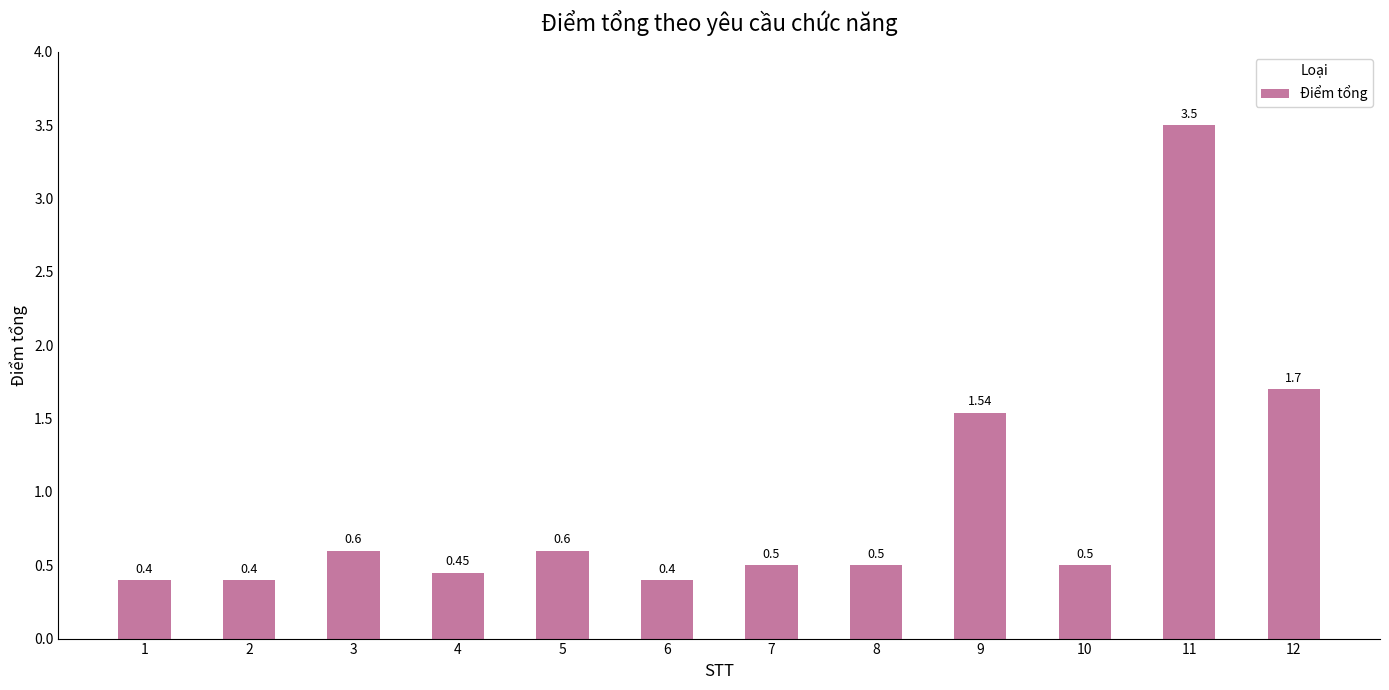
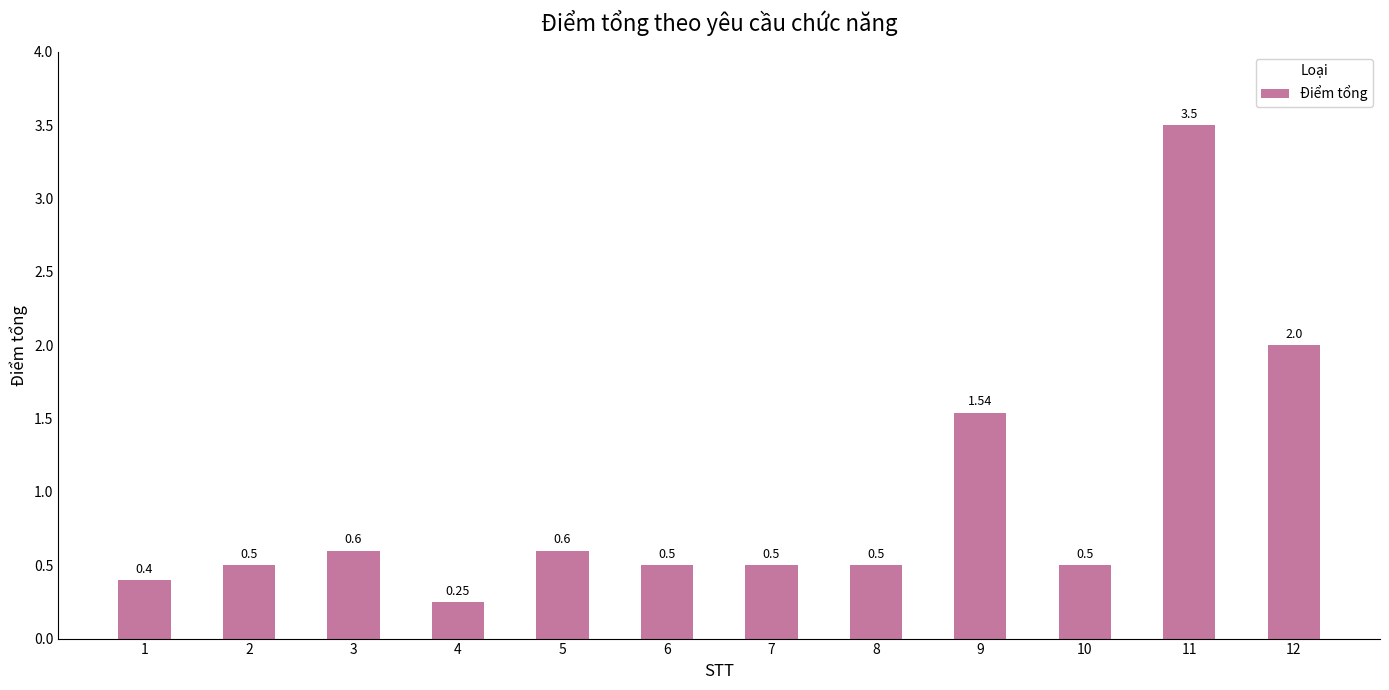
2: 0.4 -> 0.5
4: 0.45 -> 0.25
6: 0.4 -> 0.5
12: 1.7 -> 2.0
